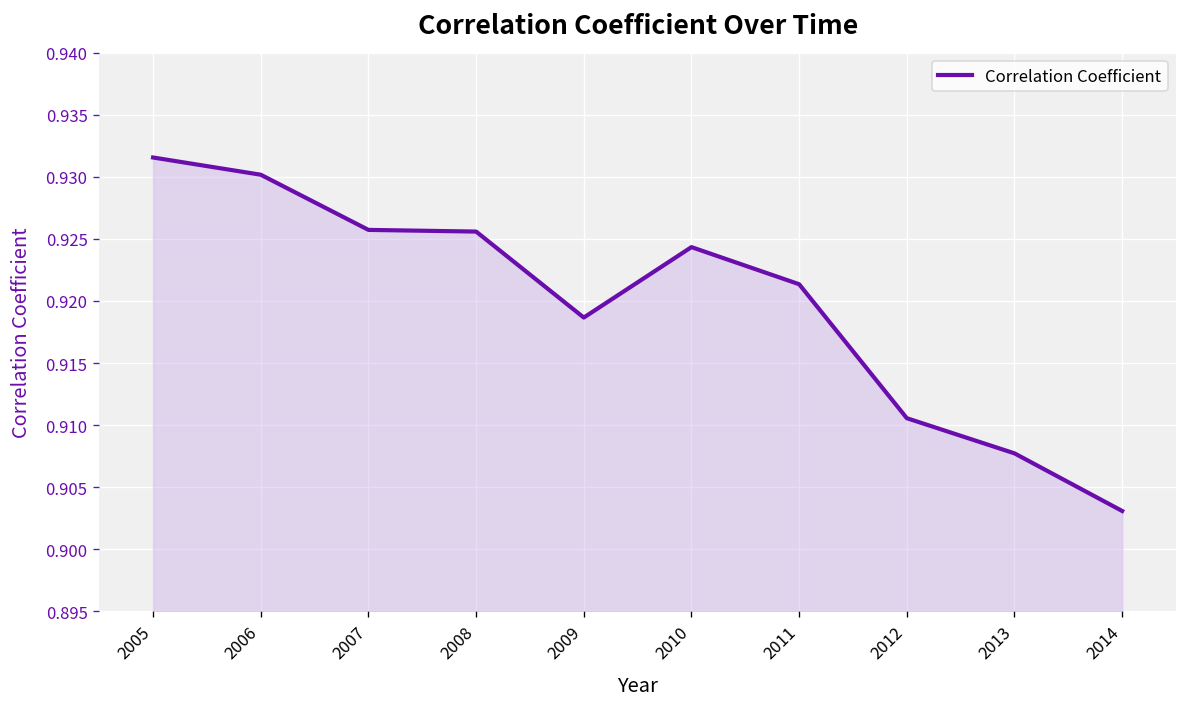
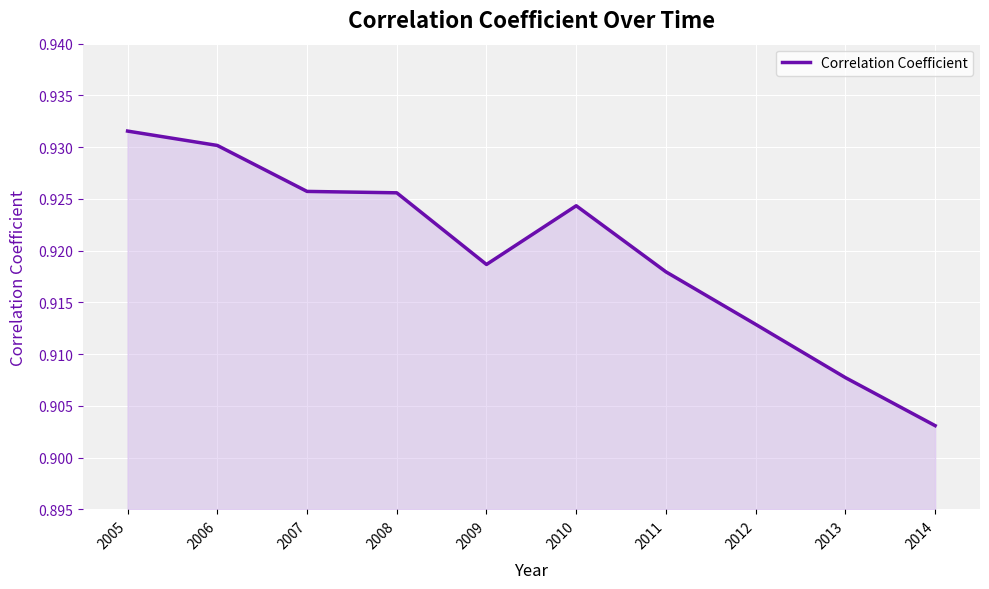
2011: 0.9213 -> 0.9180
2012: 0.9106 -> 0.9129
